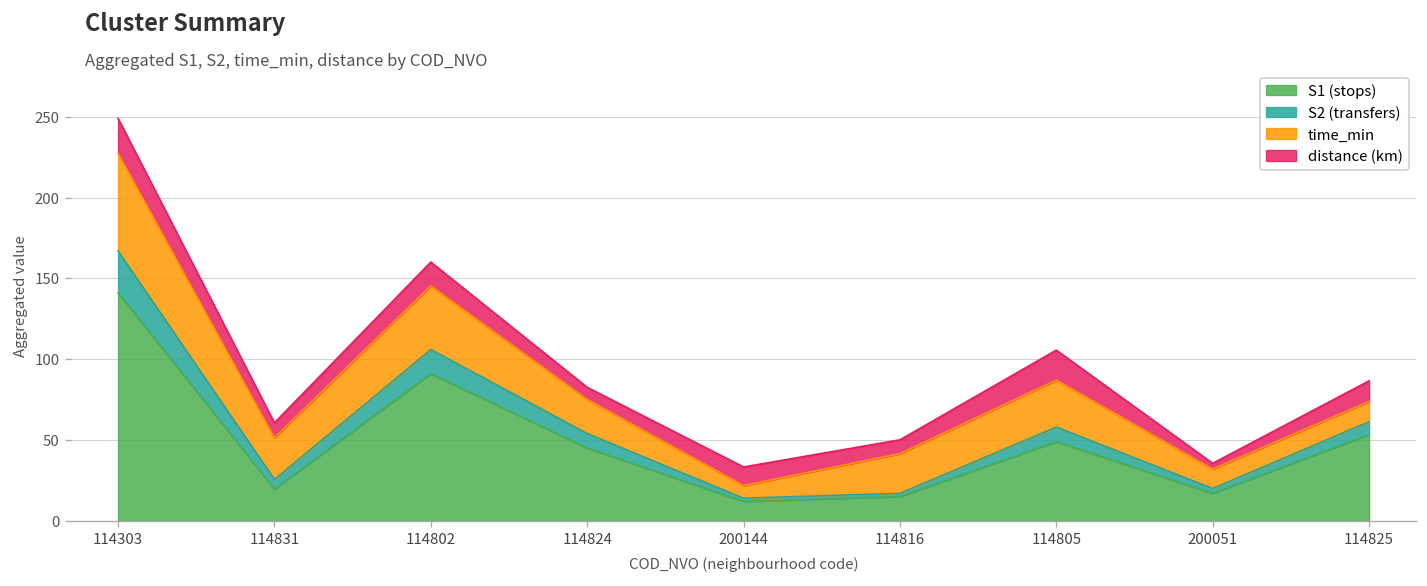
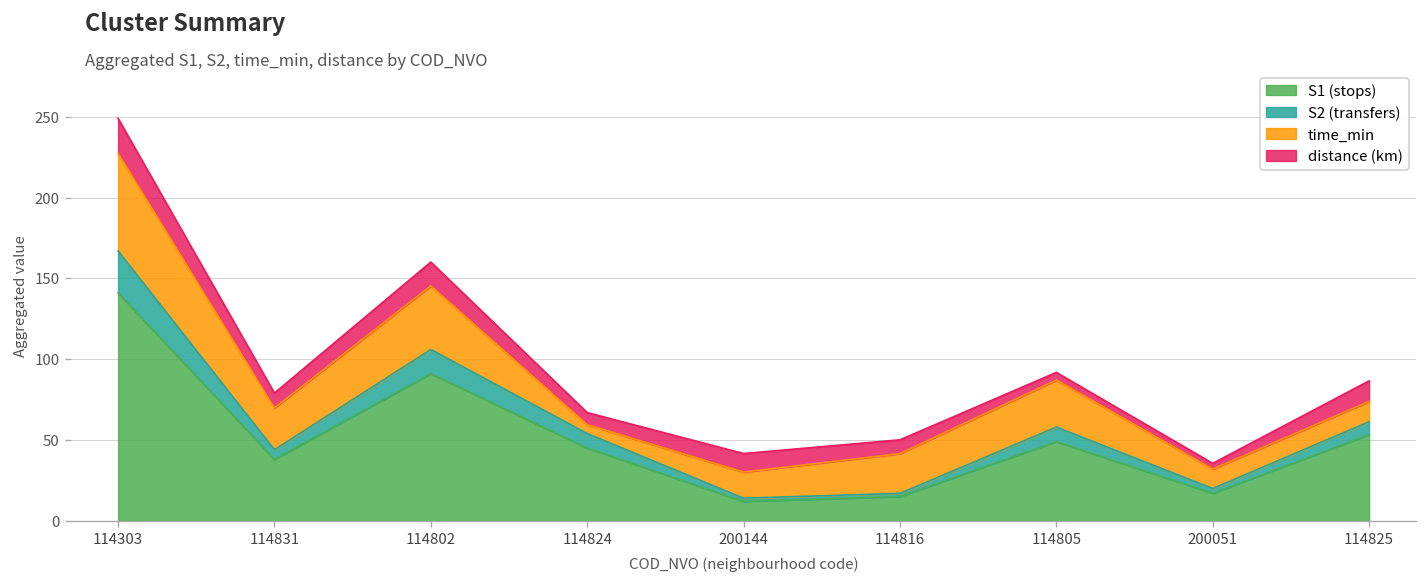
S1 (stops), 114831: 20 -> 38
time_min, 114824: 21 -> 5
time_min, 200144: 8 -> 16
distance (km), 114805: 19 -> 5
